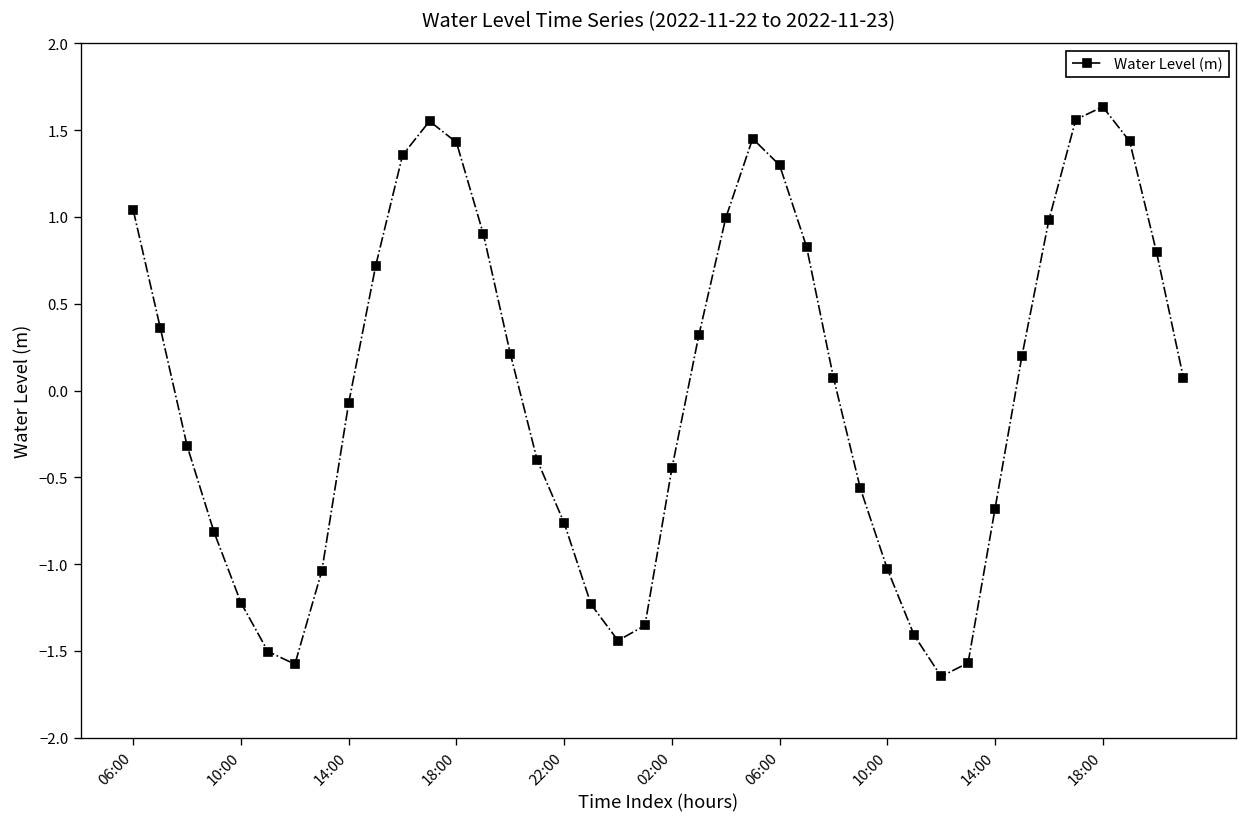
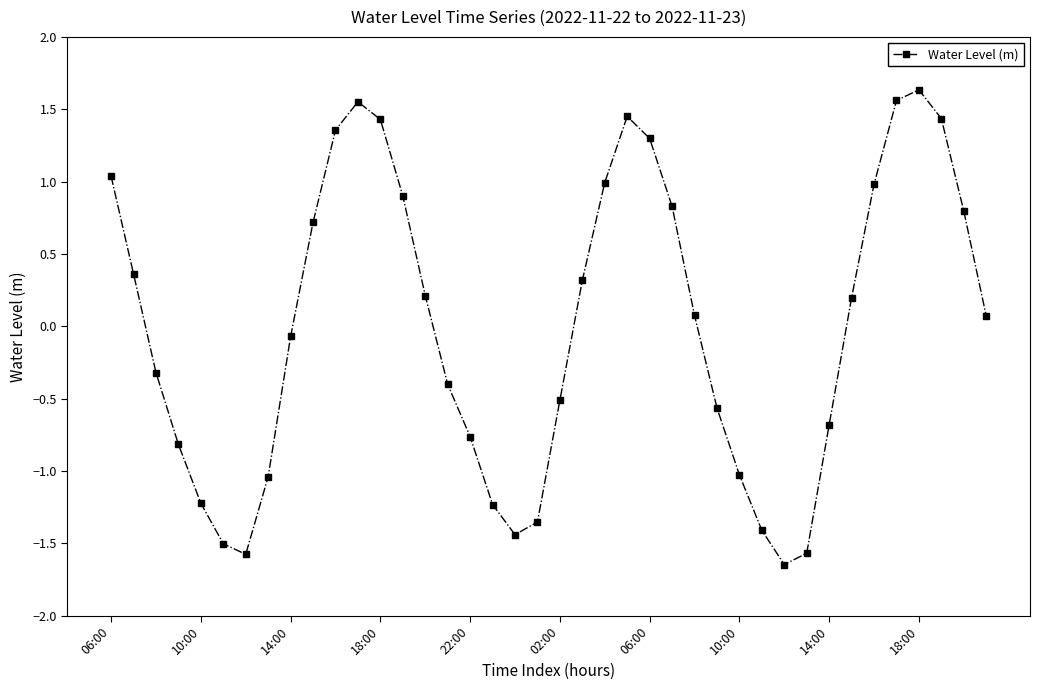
02:00: -0.45 -> -0.51
